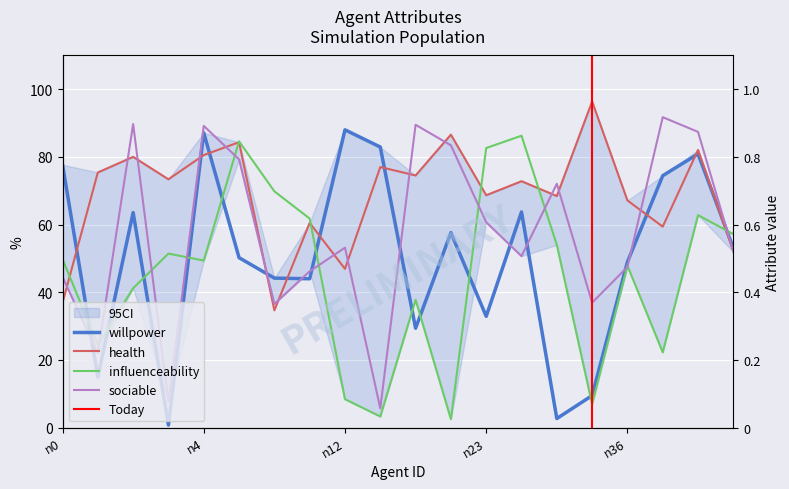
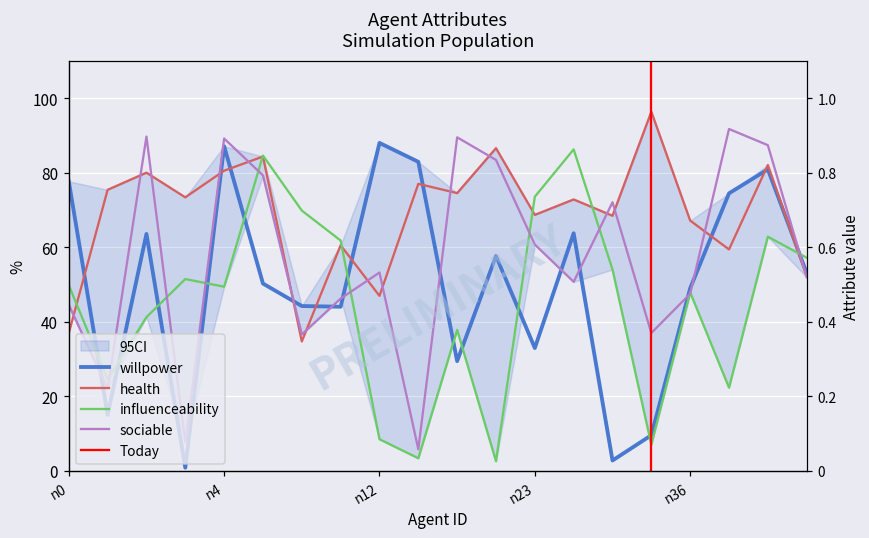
influenceability, n23: 83 -> 74
